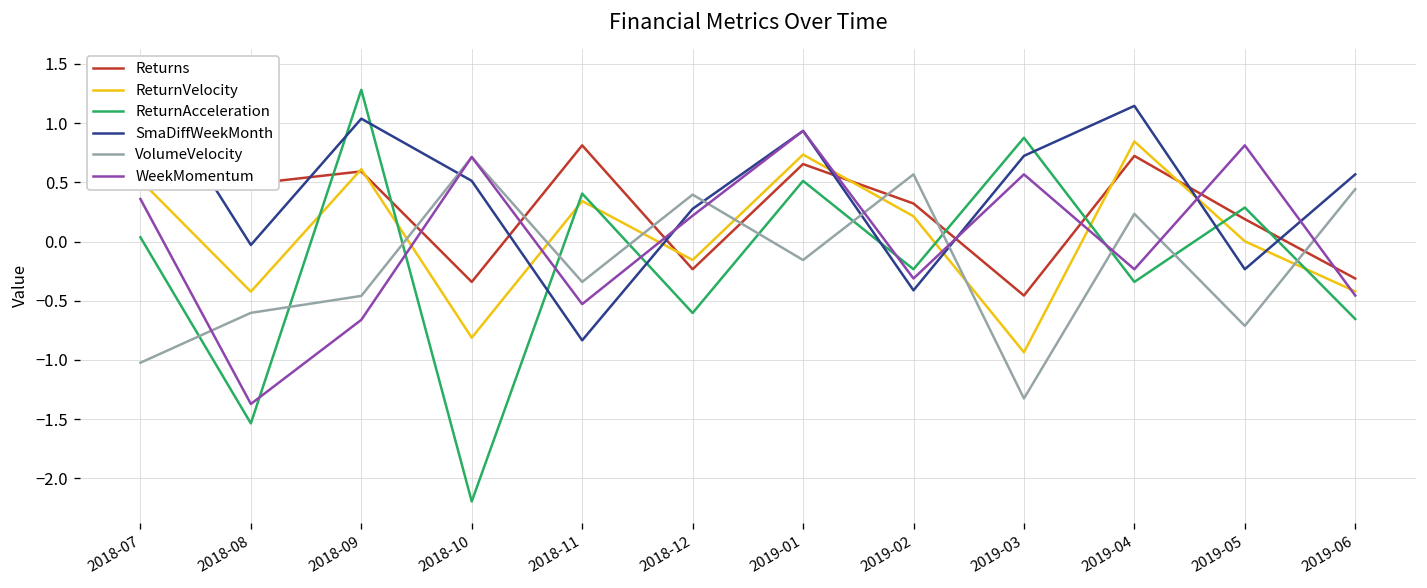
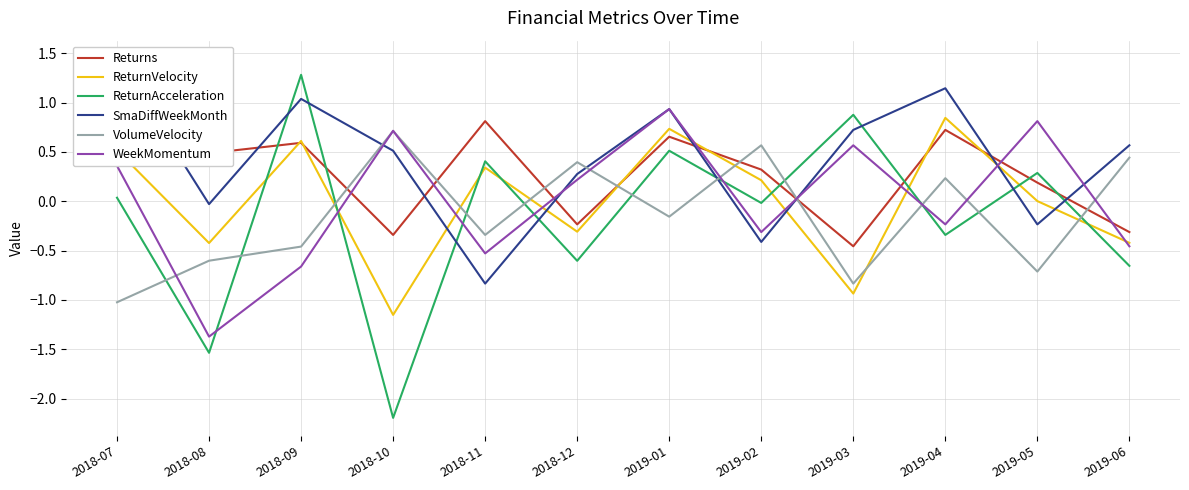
ReturnVelocity, 2018-10: -0.8 -> -1.2
ReturnVelocity, 2018-12: -0.2 -> -0.3
ReturnAcceleration, 2019-02: -0.2 -> 0.0
VolumeVelocity, 2019-03: -1.3 -> -0.8
